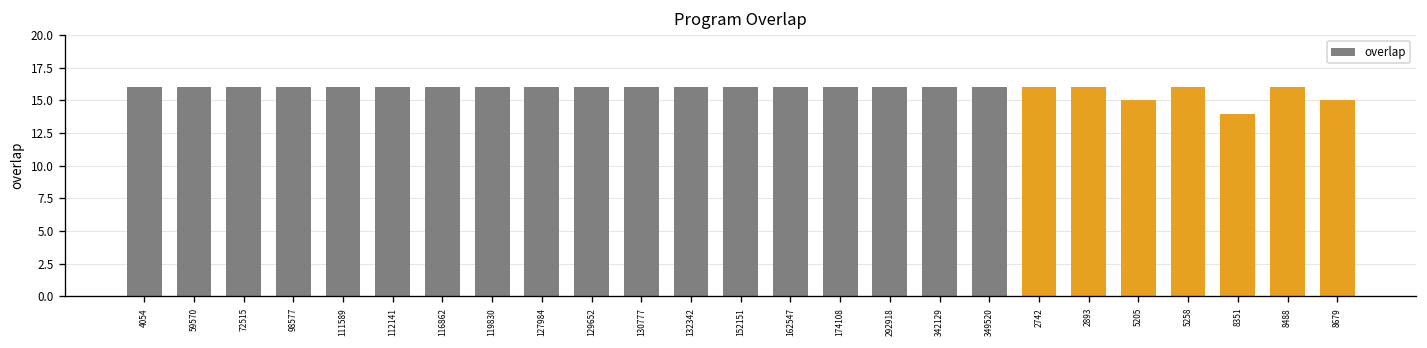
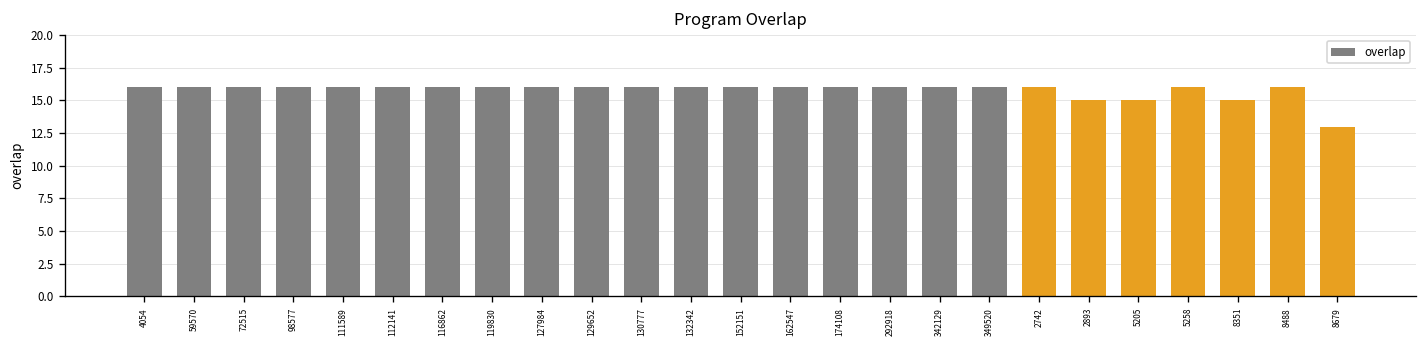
2893: 16 -> 15
8351: 14 -> 15
8679: 15 -> 13
